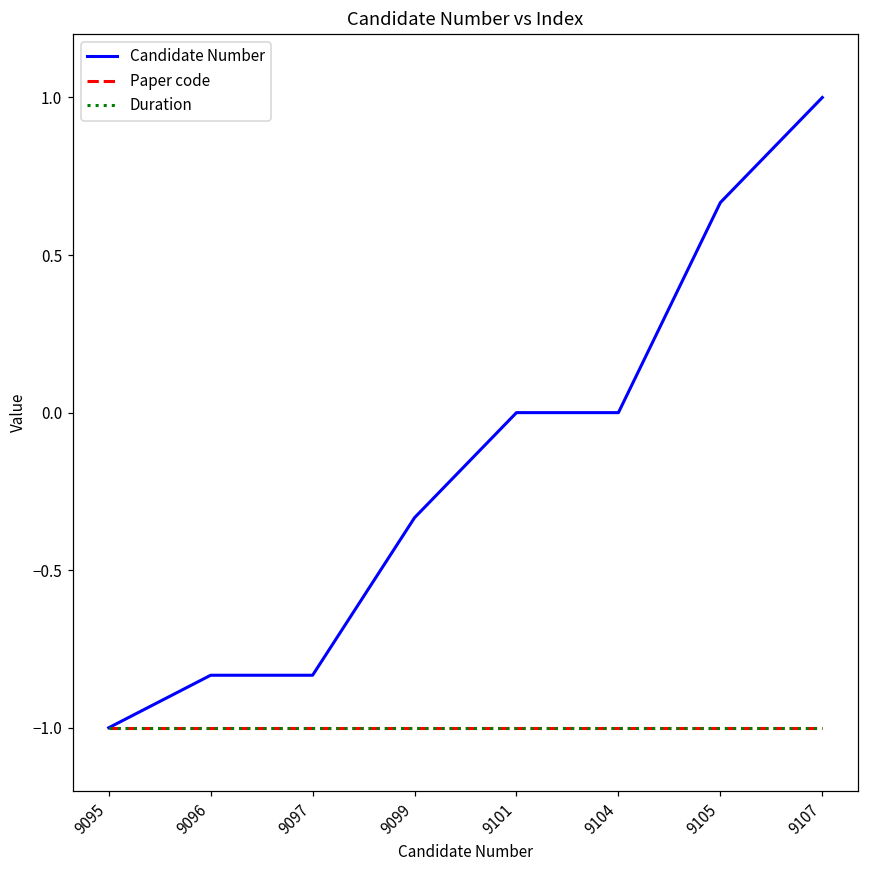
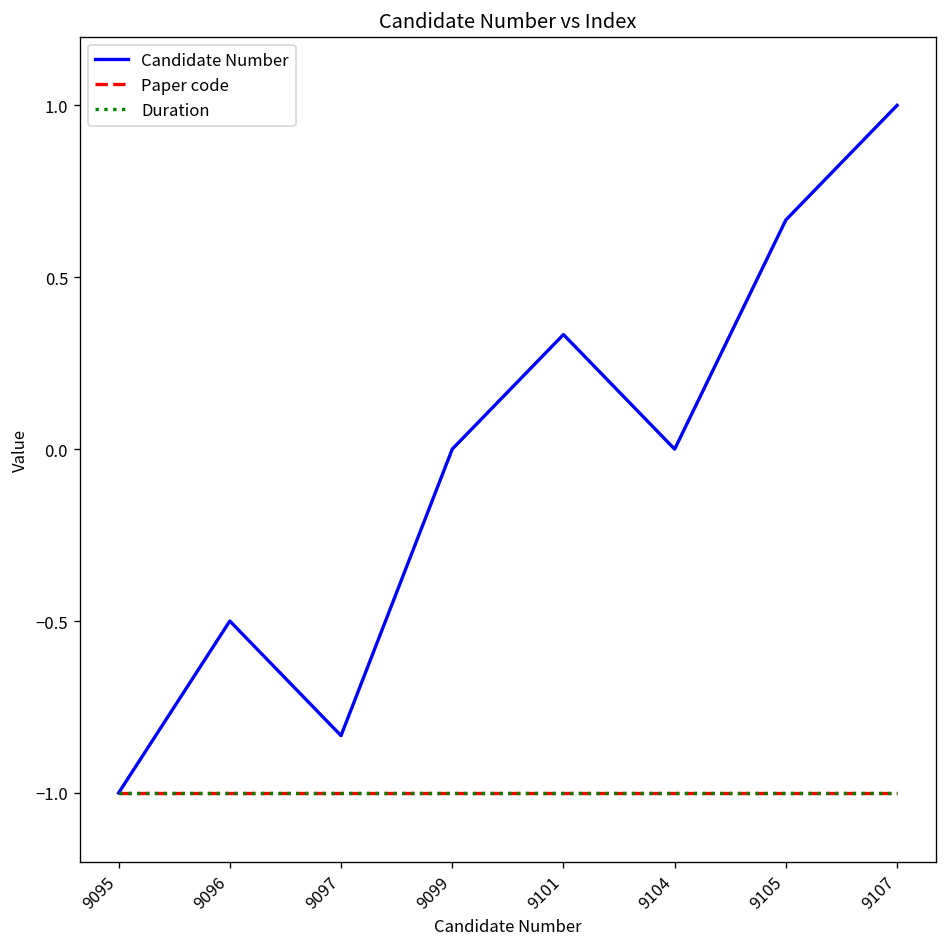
Candidate Number, 9096: -0.83 -> -0.50
Candidate Number, 9099: -0.33 -> 0.00
Candidate Number, 9101: 0.00 -> 0.33
